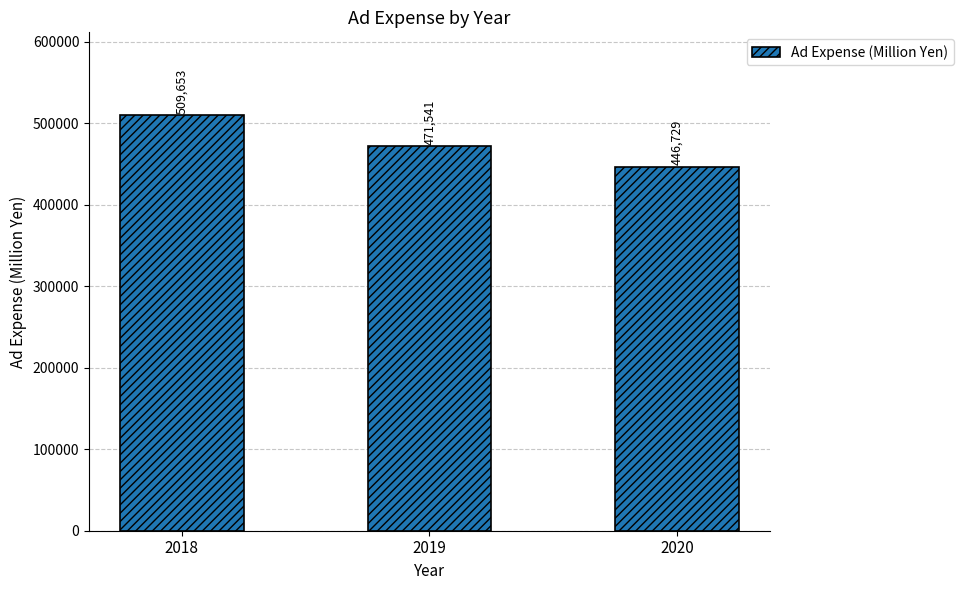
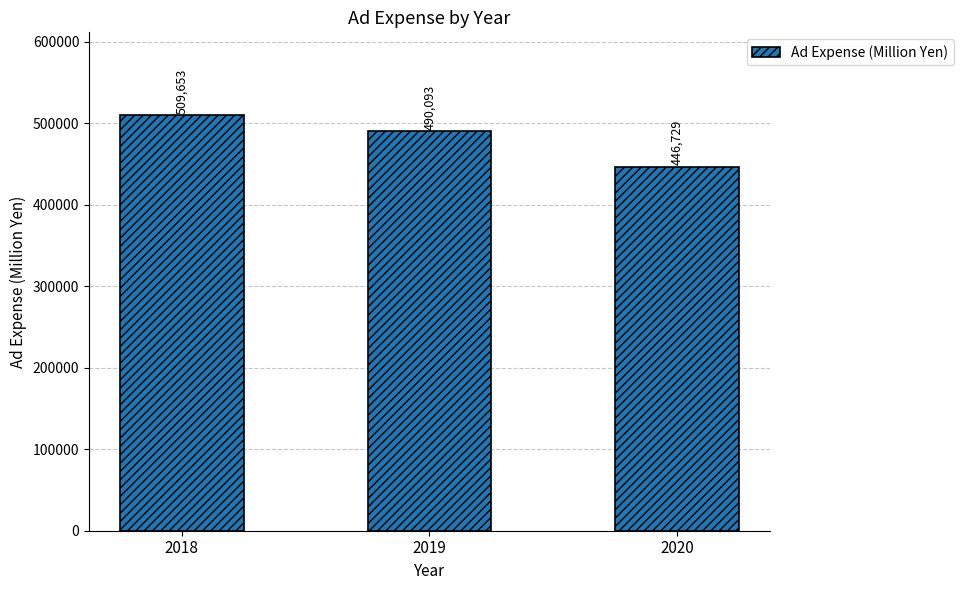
2019: 471,541 -> 490,093
